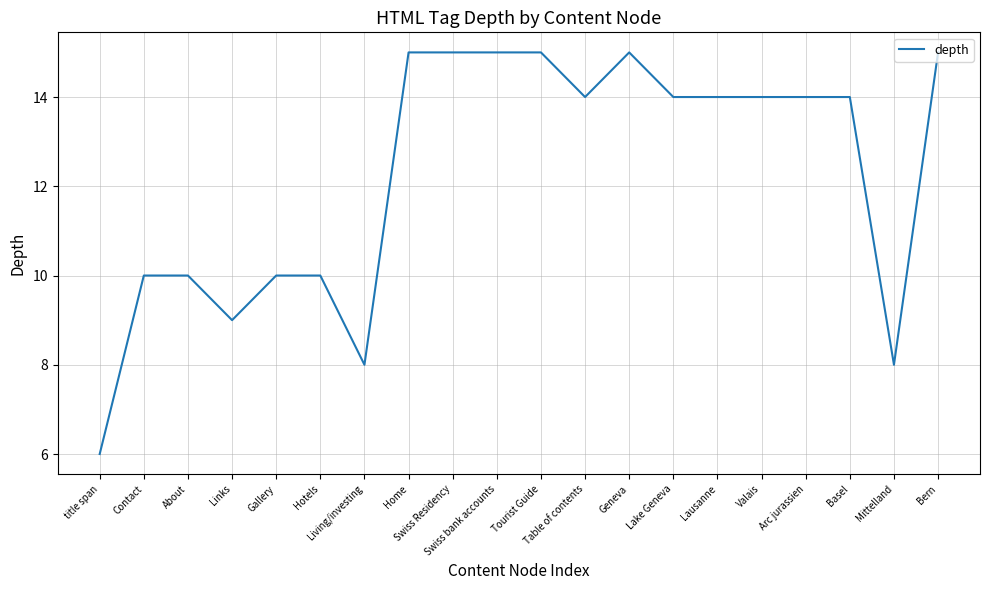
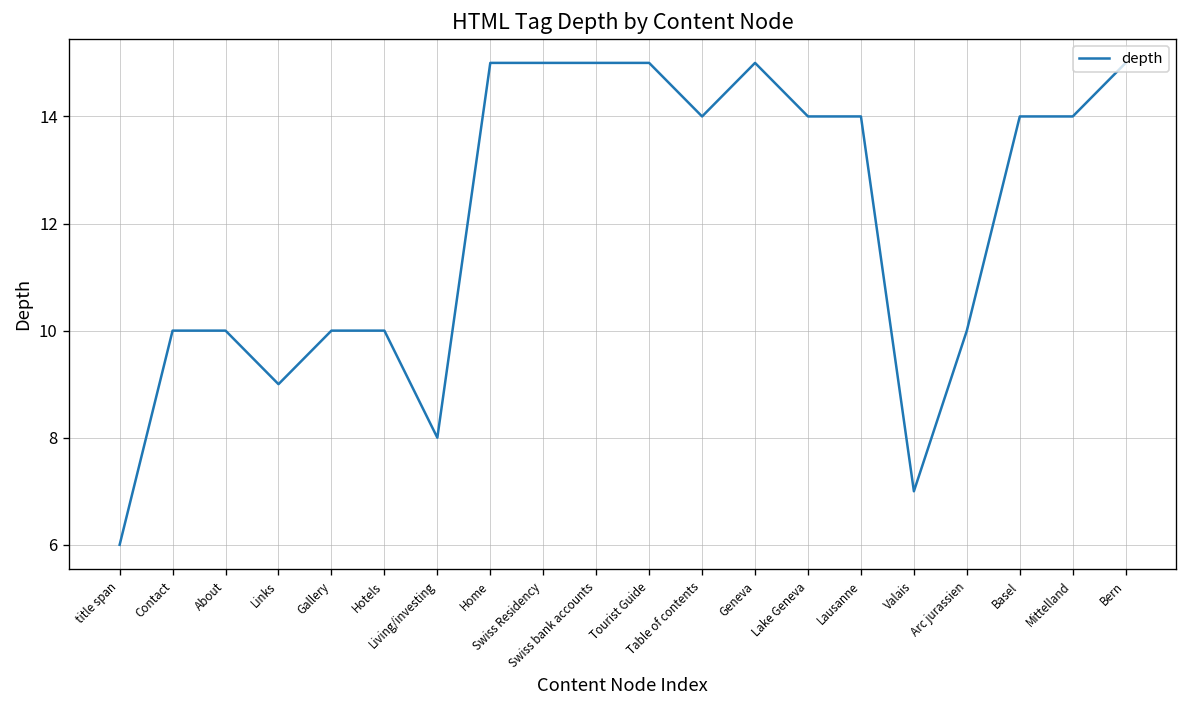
Valais: 14 -> 7
Arc jurassien: 14 -> 10
Mittelland: 8 -> 14
